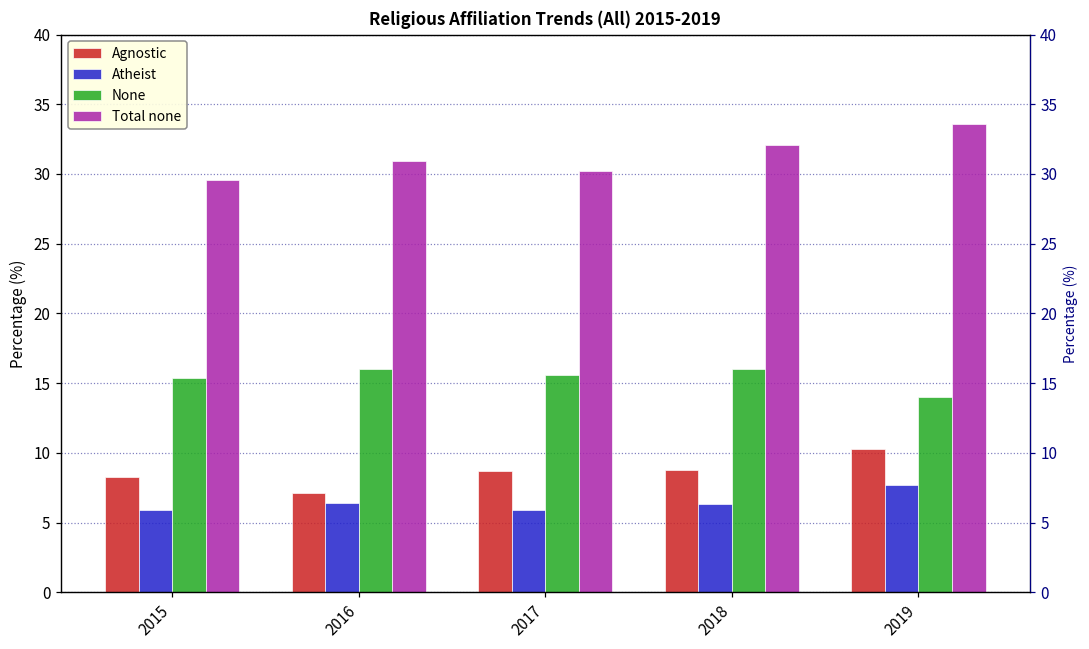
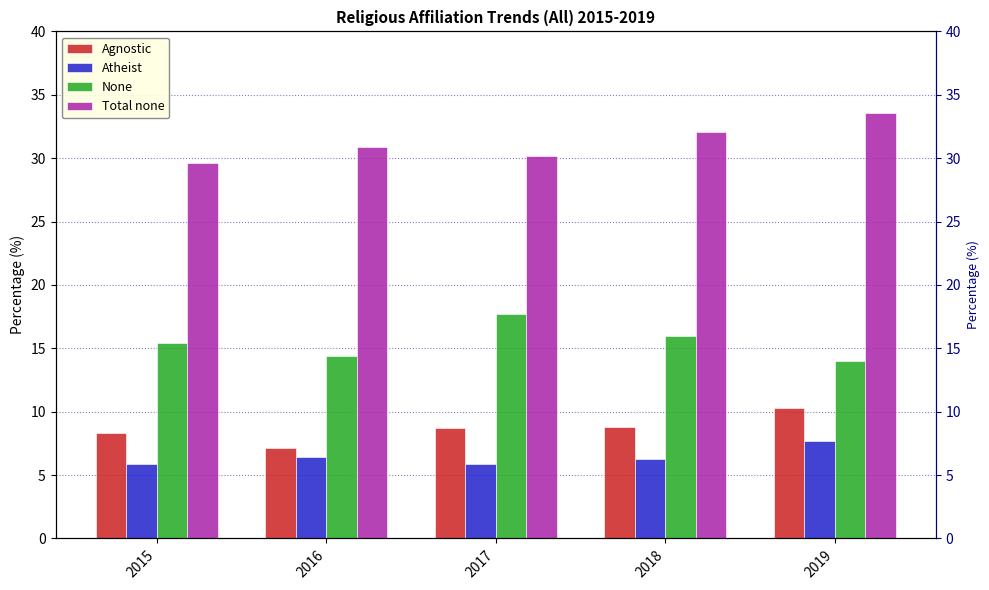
None, 2016: 16.0 -> 14.4
None, 2017: 15.6 -> 17.7
